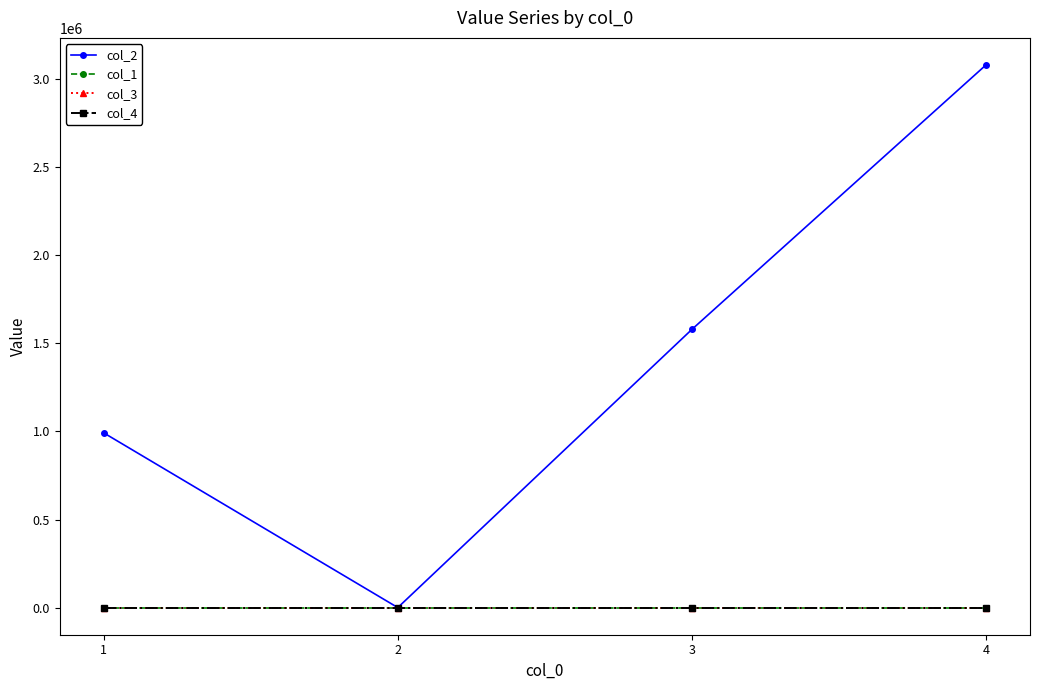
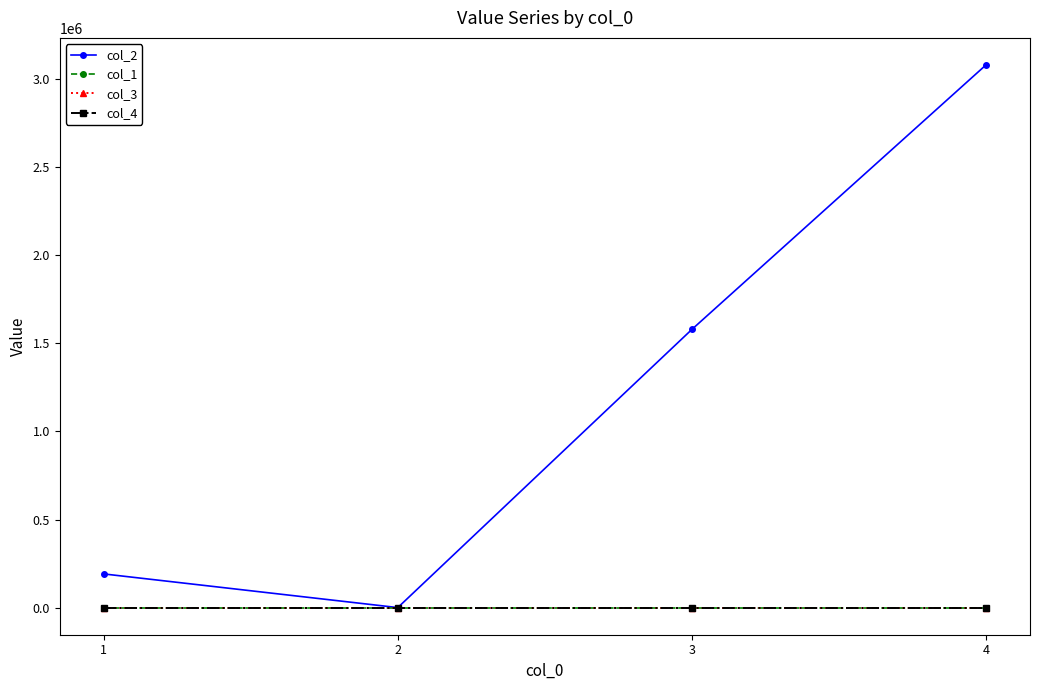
col_2, 1: 990000 -> 190000
